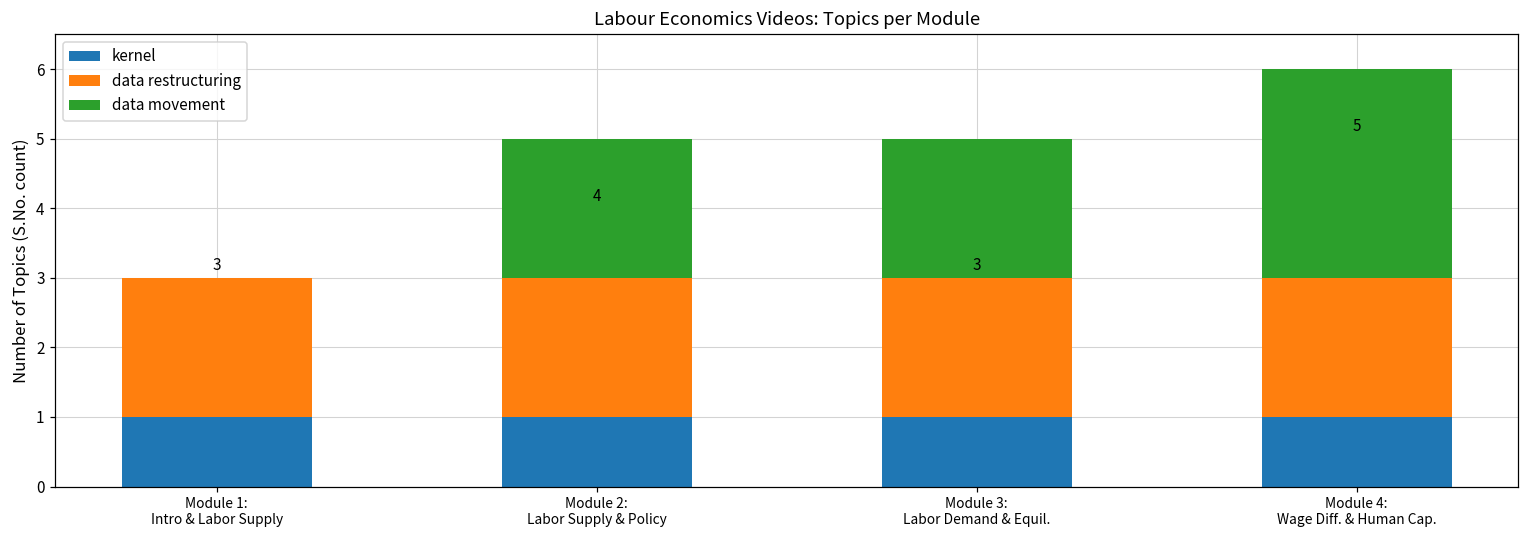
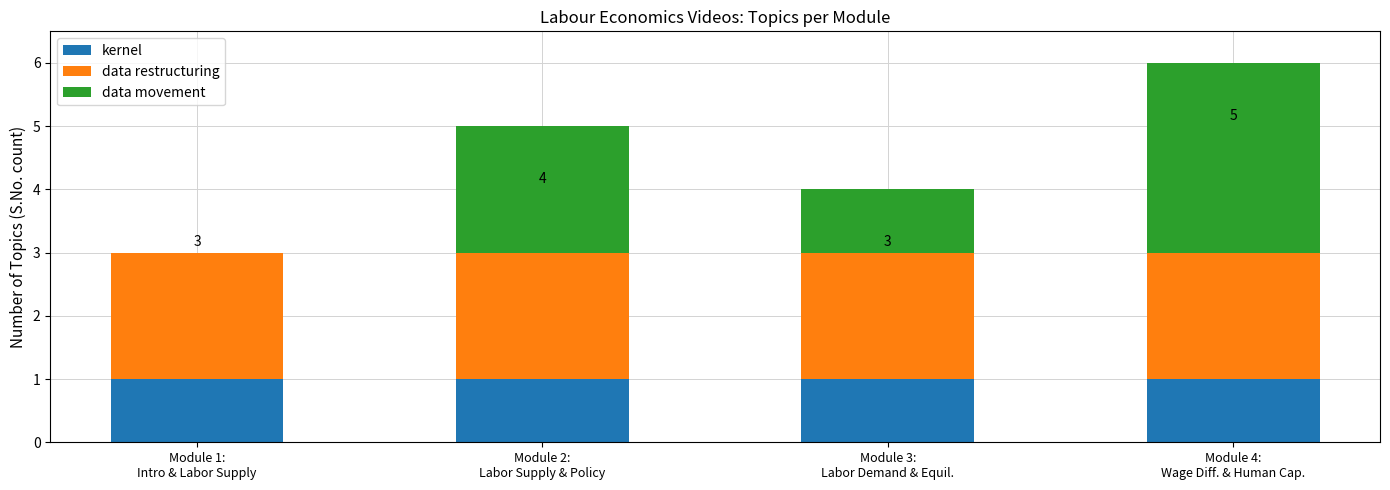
data movement, Module 3: Labor Demand & Equil.: 2 -> 1
